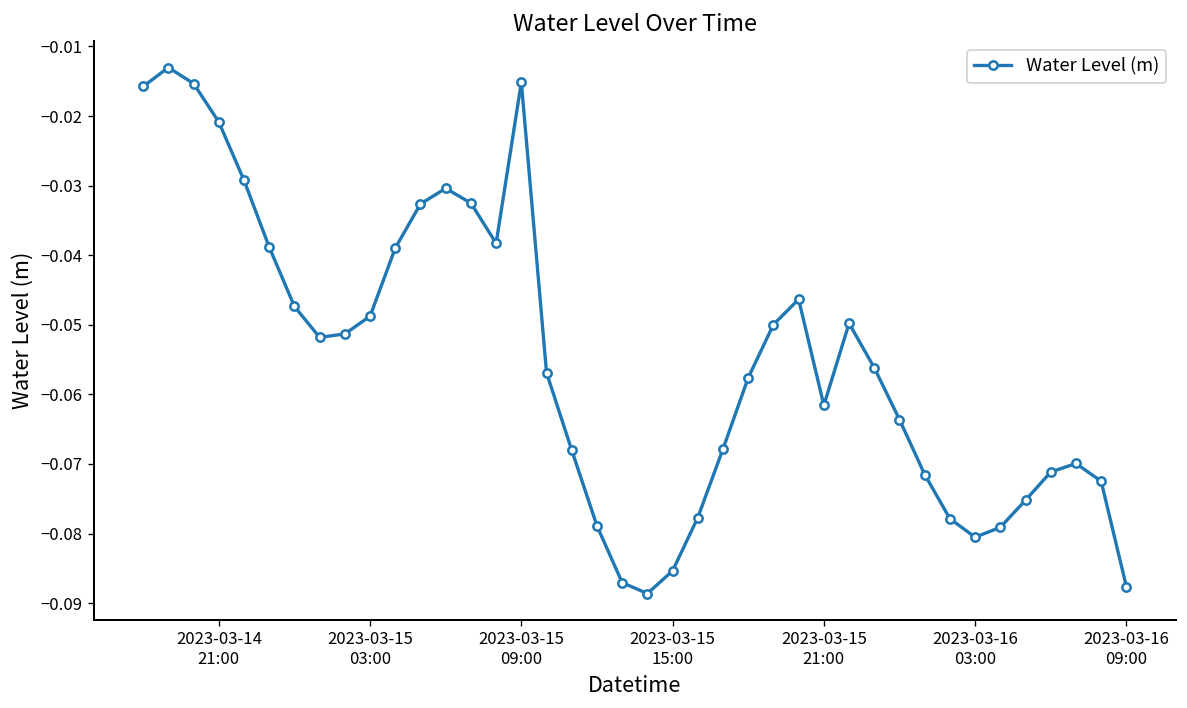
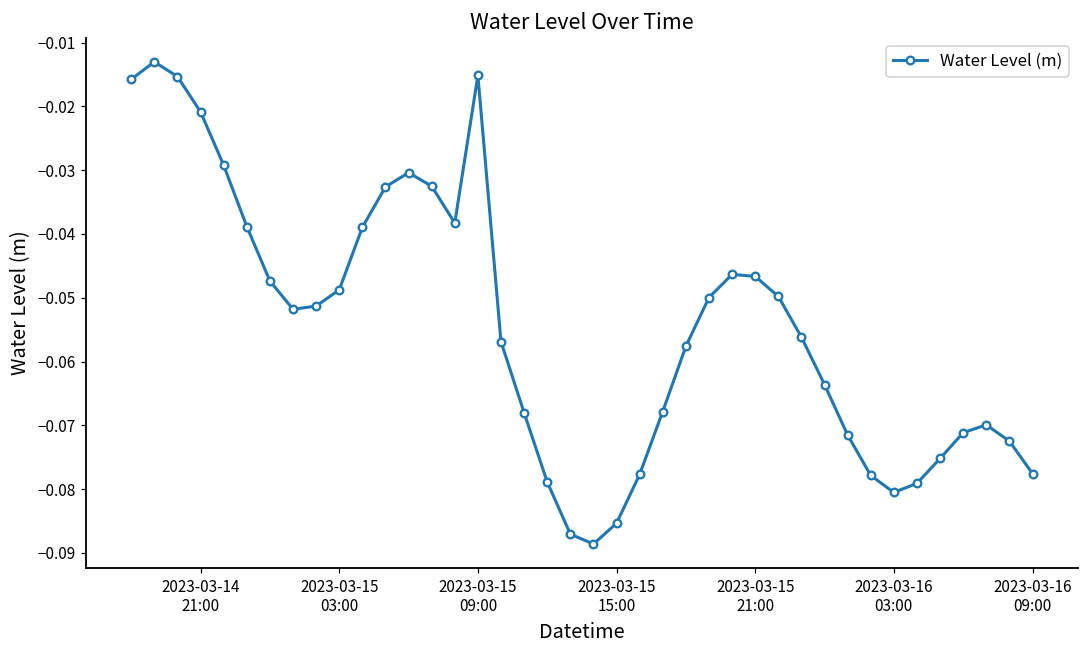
2023-03-15 21:00: -0.062 -> -0.047
2023-03-16 09:00: -0.088 -> -0.078
